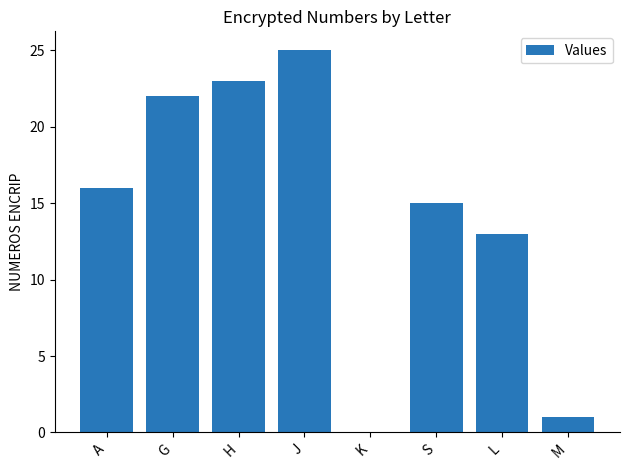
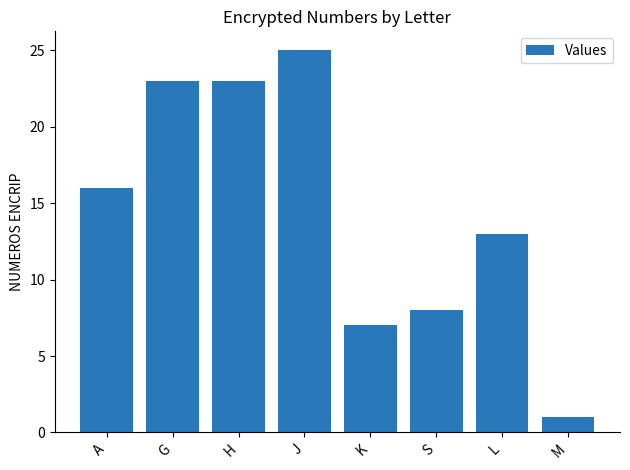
G: 22 -> 23
K: 0 -> 7
S: 15 -> 8
